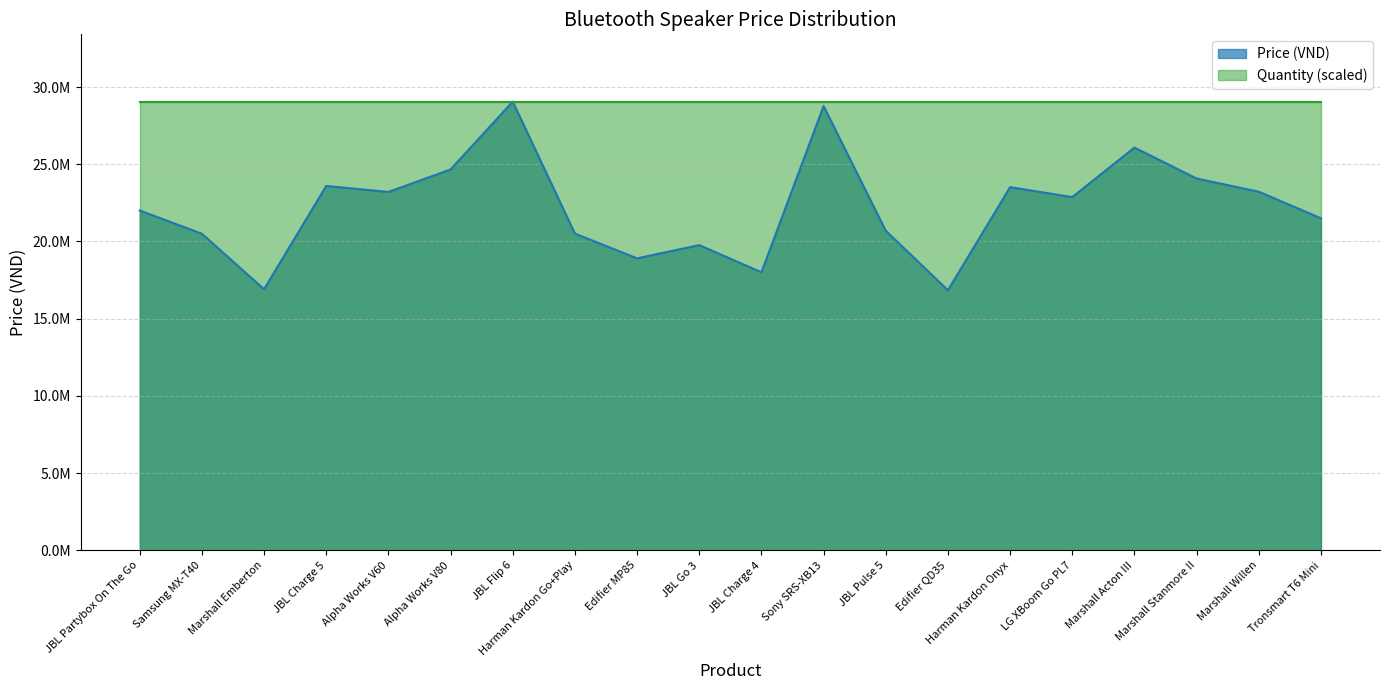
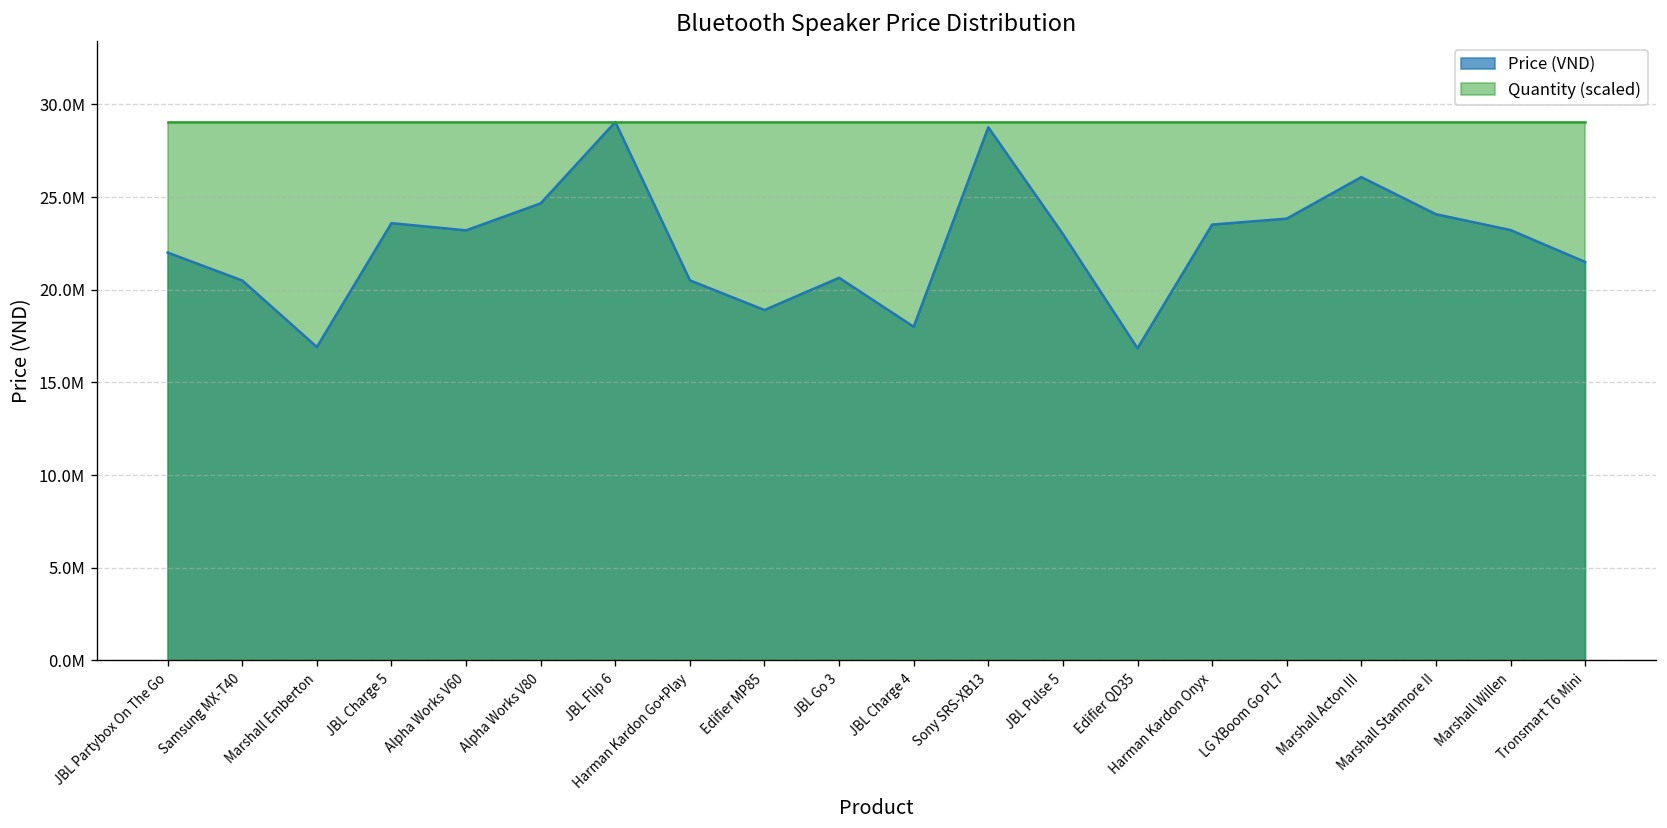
Price (VND), JBL Go 3: 19800000 -> 20600000
Price (VND), JBL Pulse 5: 20700000 -> 23000000
Price (VND), LG XBoom Go PL7: 22900000 -> 23800000
